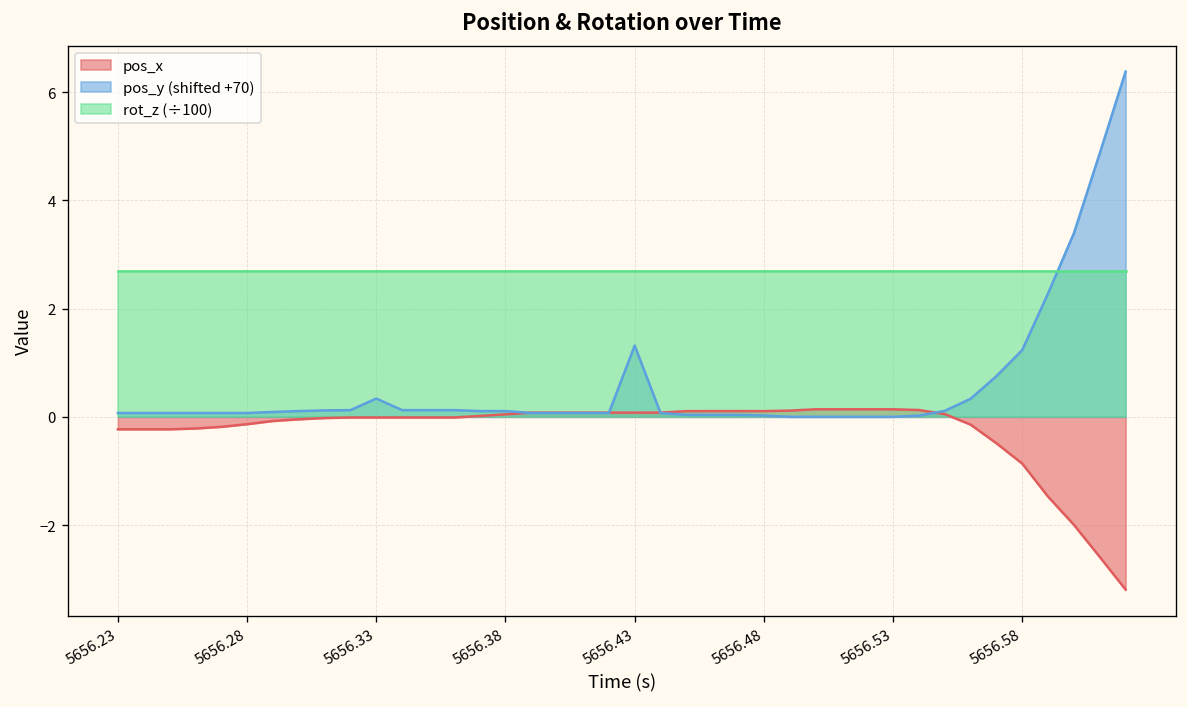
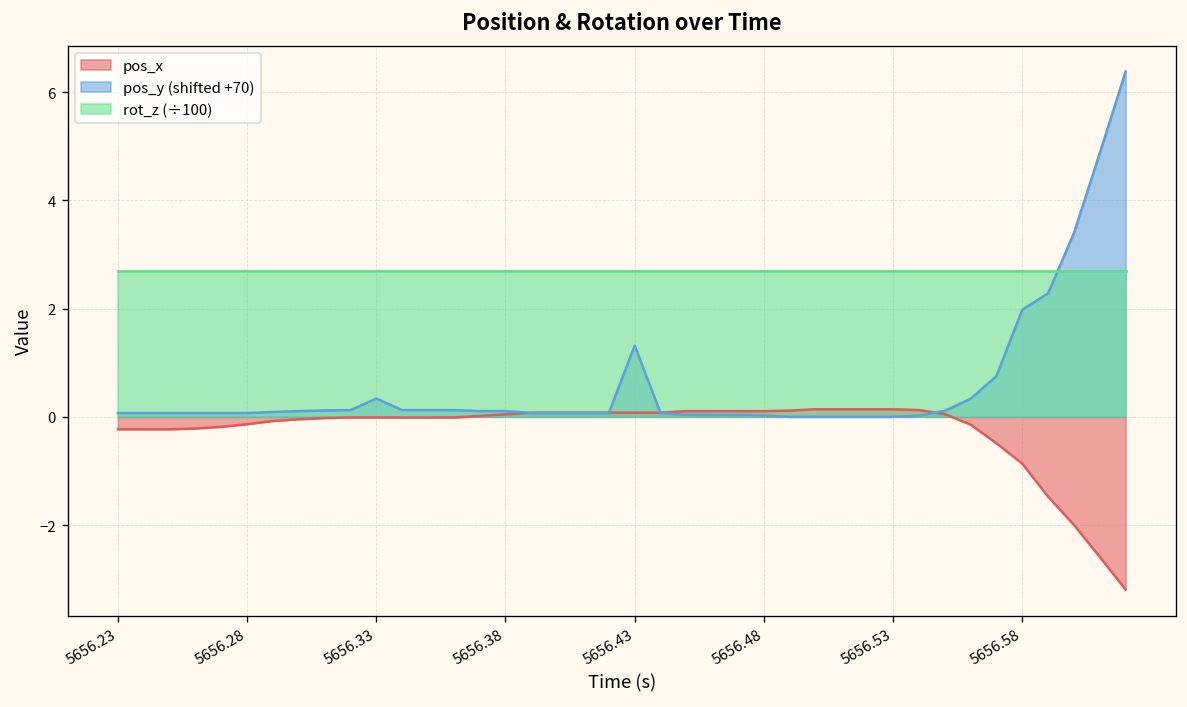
pos_y (shifted +70), 5656.58: 1.2 -> 2.0
